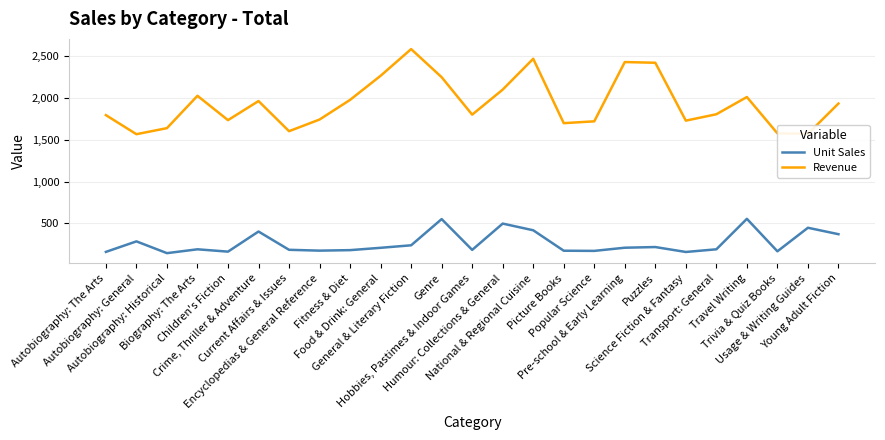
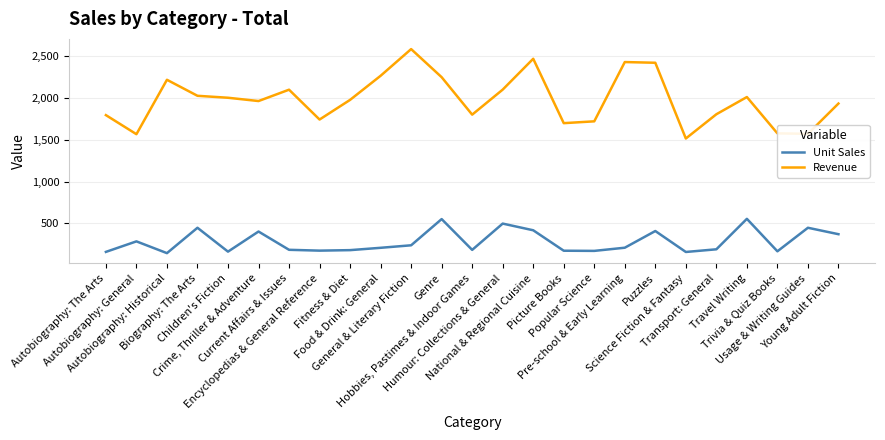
Revenue, Autobiography: Historical: 1,600 -> 2,200
Unit Sales, Biography: The Arts: 200 -> 400
Revenue, Children's Fiction: 1,700 -> 2,000
Revenue, Current Affairs & Issues: 1,600 -> 2,100
Unit Sales, Puzzles: 200 -> 400
Revenue, Science Fiction & Fantasy: 1,700 -> 1,500
